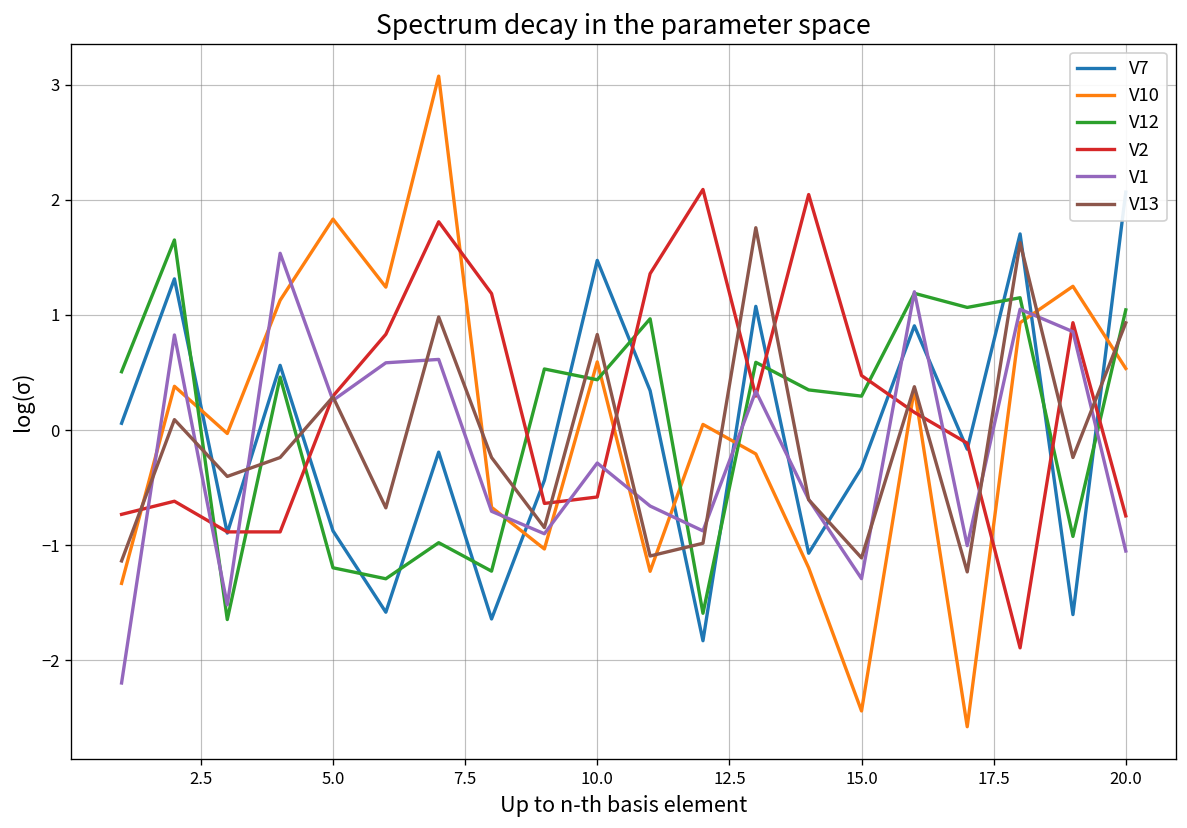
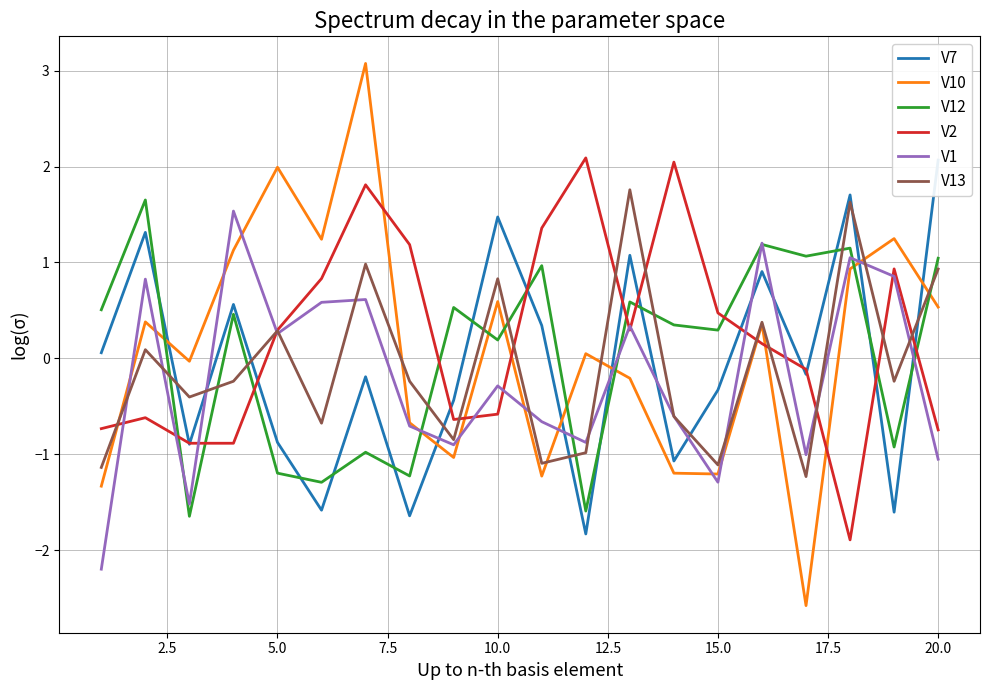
V10, 5.0: 1.8 -> 2.0
V12, 10.0: 0.4 -> 0.2
V10, 15.0: -2.4 -> -1.2
